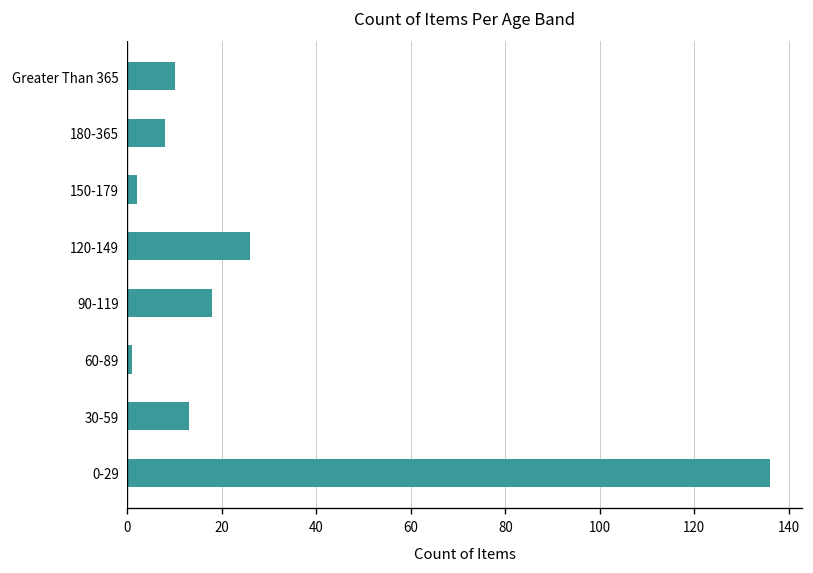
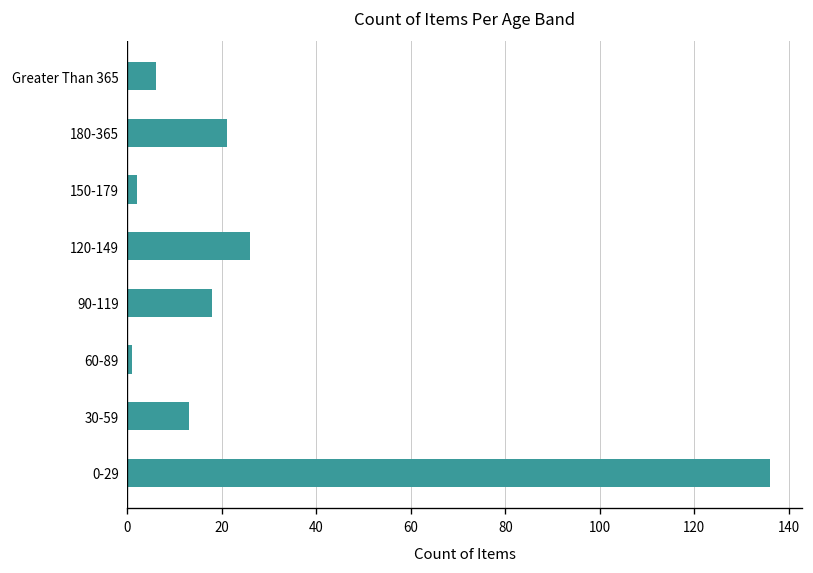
Greater Than 365: 10 -> 6
180-365: 8 -> 21
